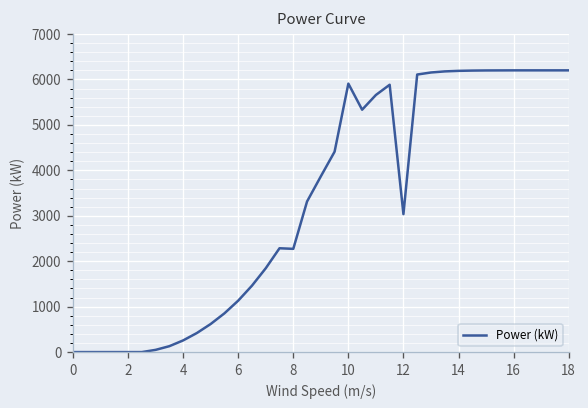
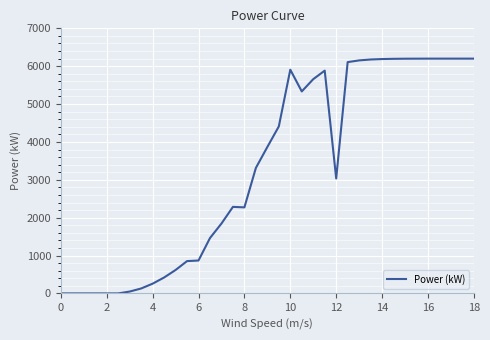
6: 1100 -> 900
